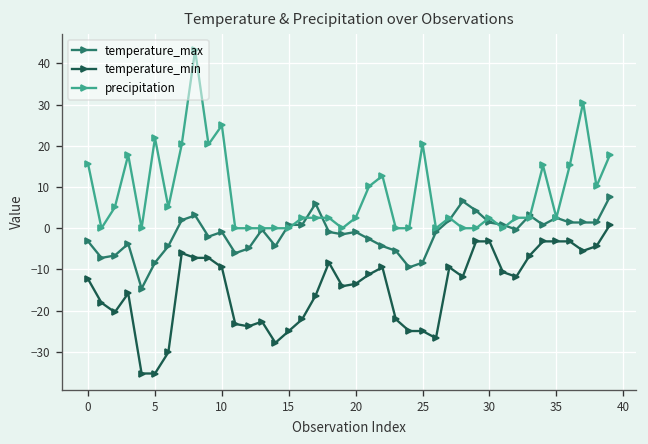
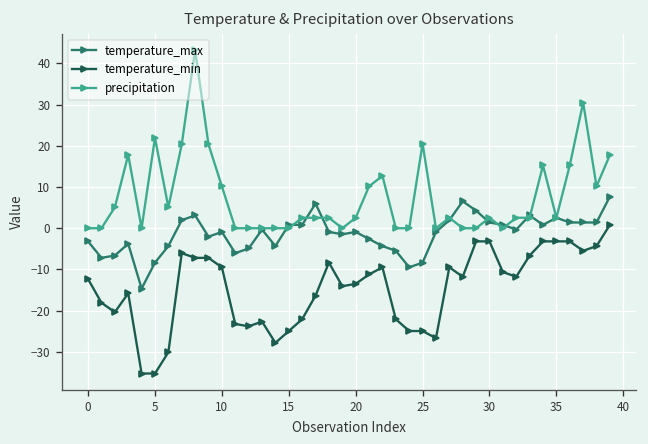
precipitation, 0: 16 -> 0
precipitation, 10: 25 -> 10
